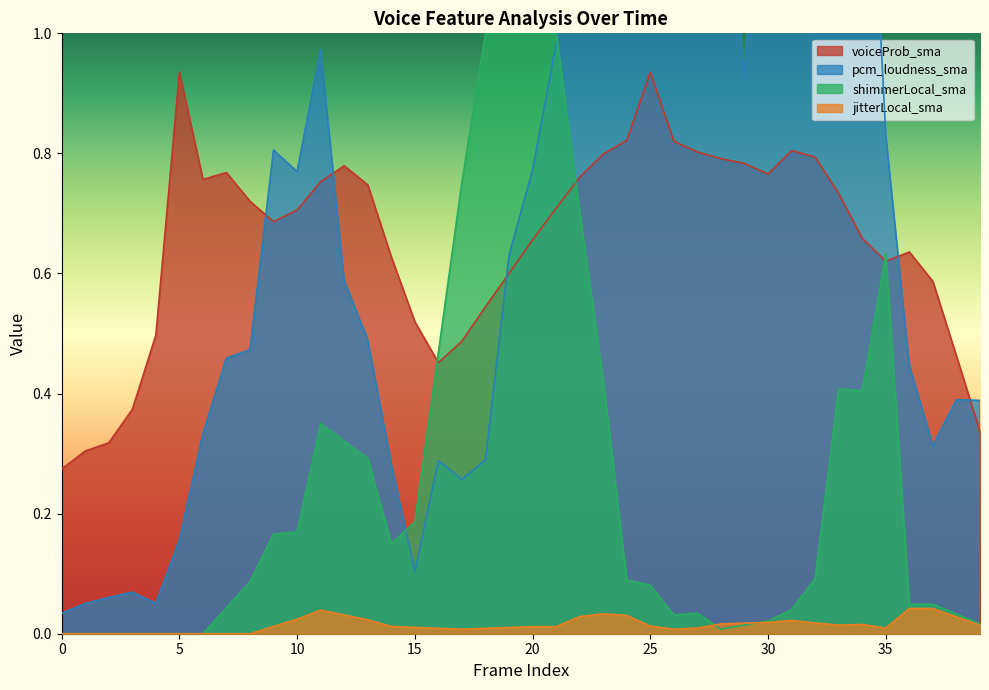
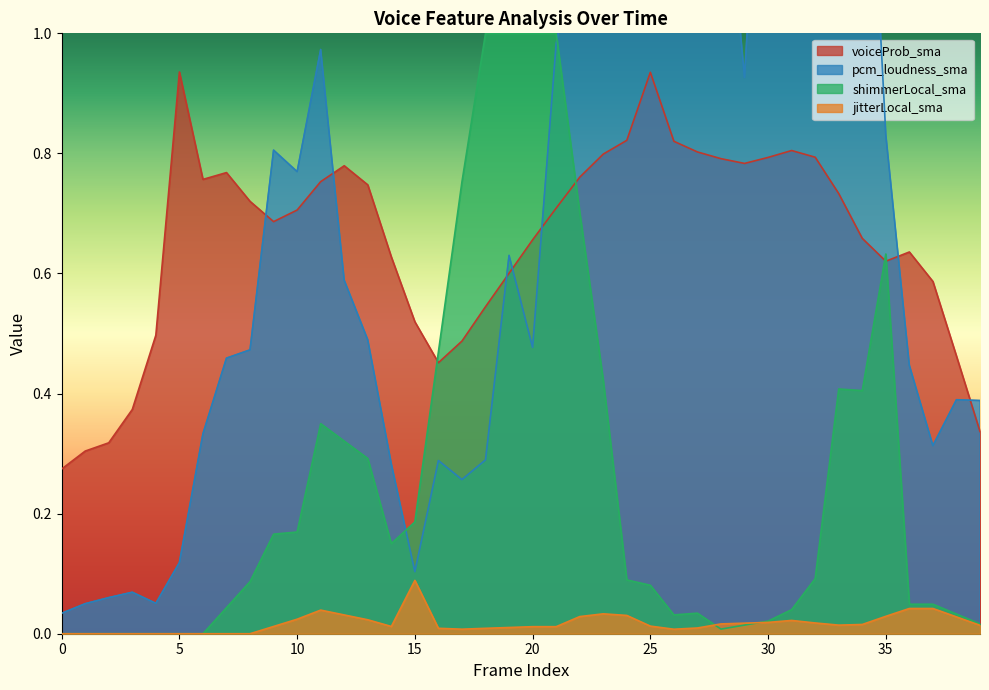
pcm_loudness_sma, 5: 0.16 -> 0.12
jitterLocal_sma, 15: 0.01 -> 0.09
pcm_loudness_sma, 20: 0.77 -> 0.48
voiceProb_sma, 30: 0.77 -> 0.79
jitterLocal_sma, 35: 0.01 -> 0.03
